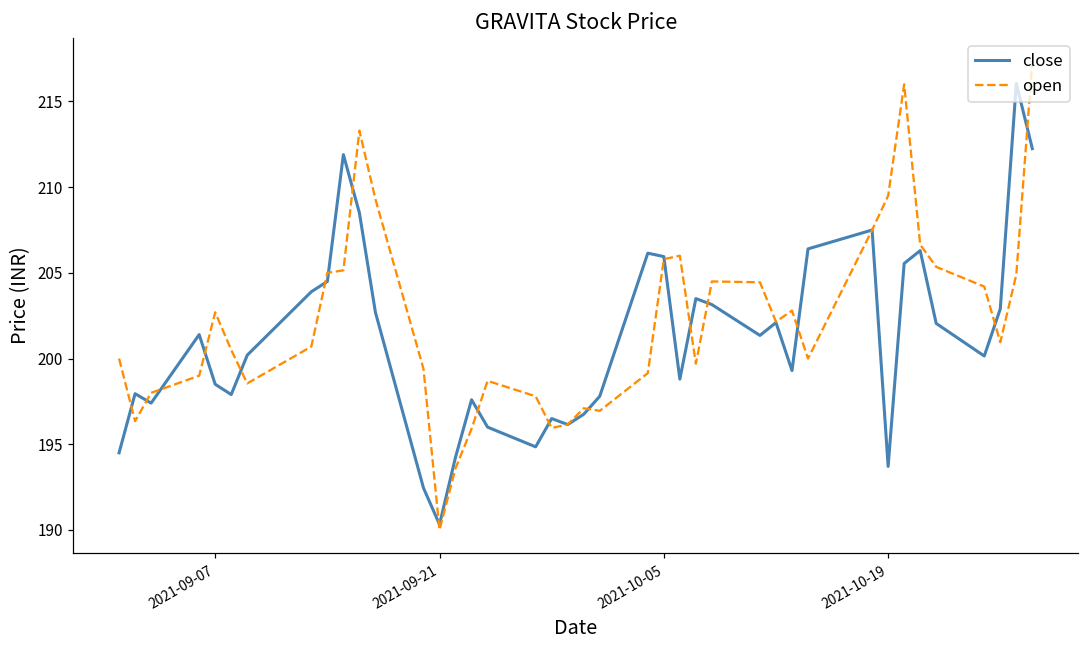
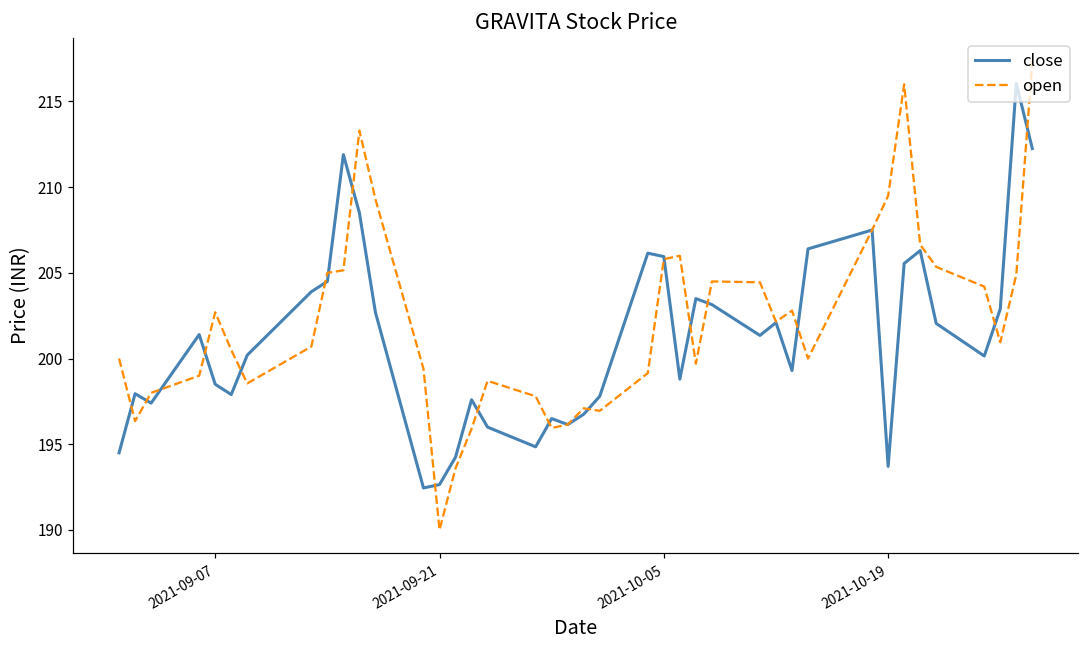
close, 2021-09-21: 190.3 -> 192.7
